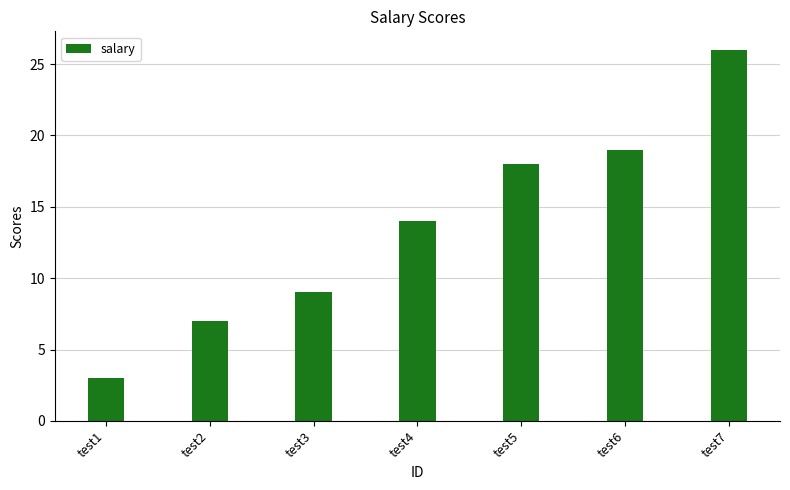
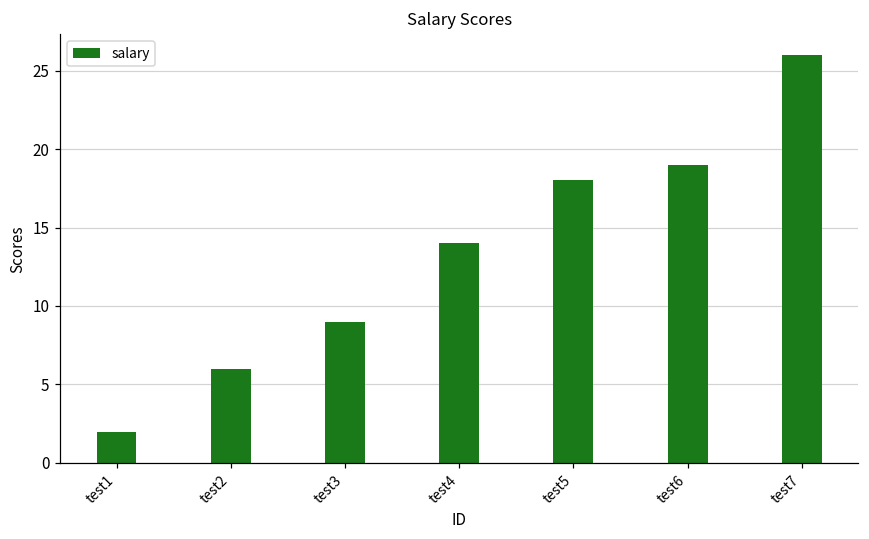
test1: 3 -> 2
test2: 7 -> 6
